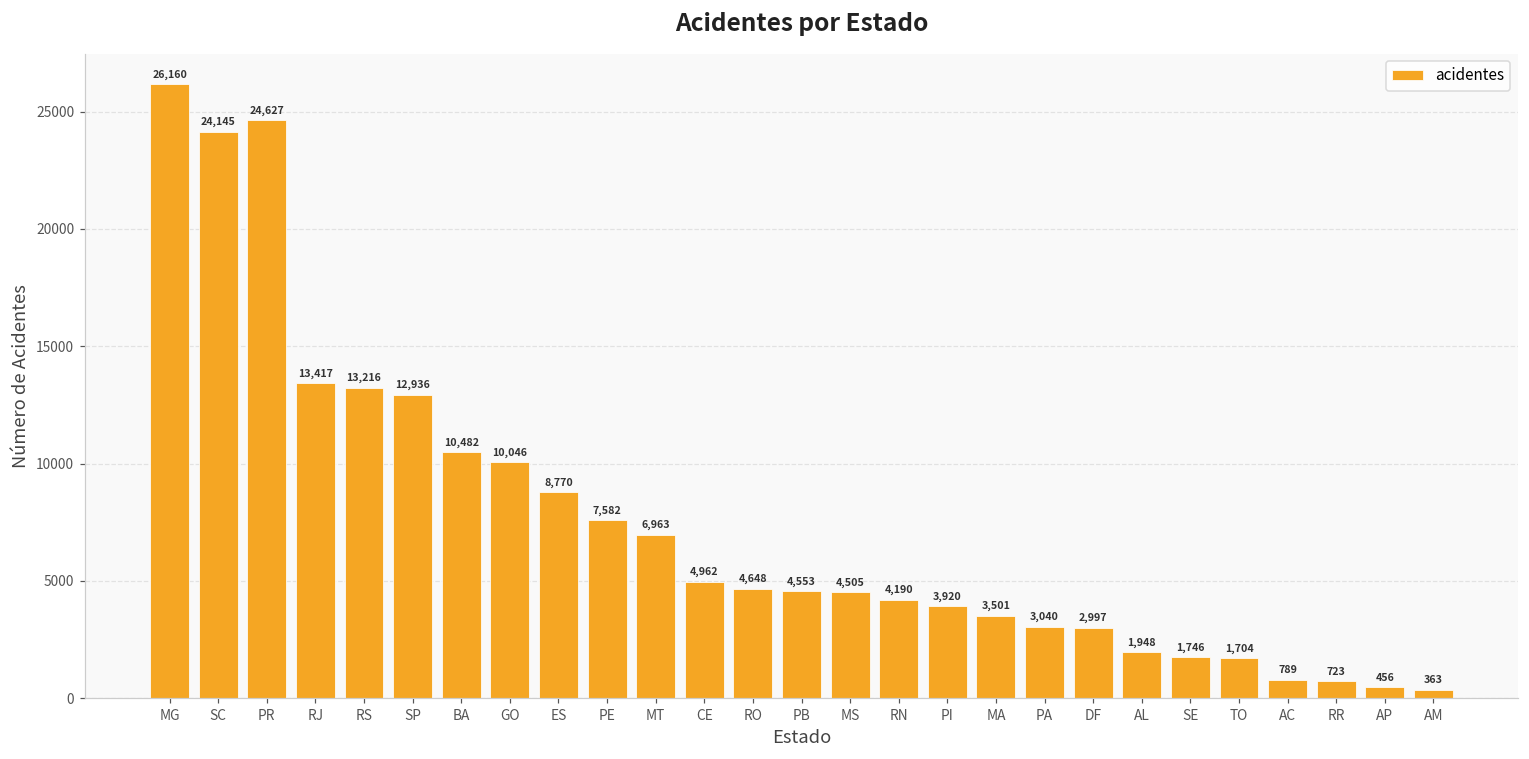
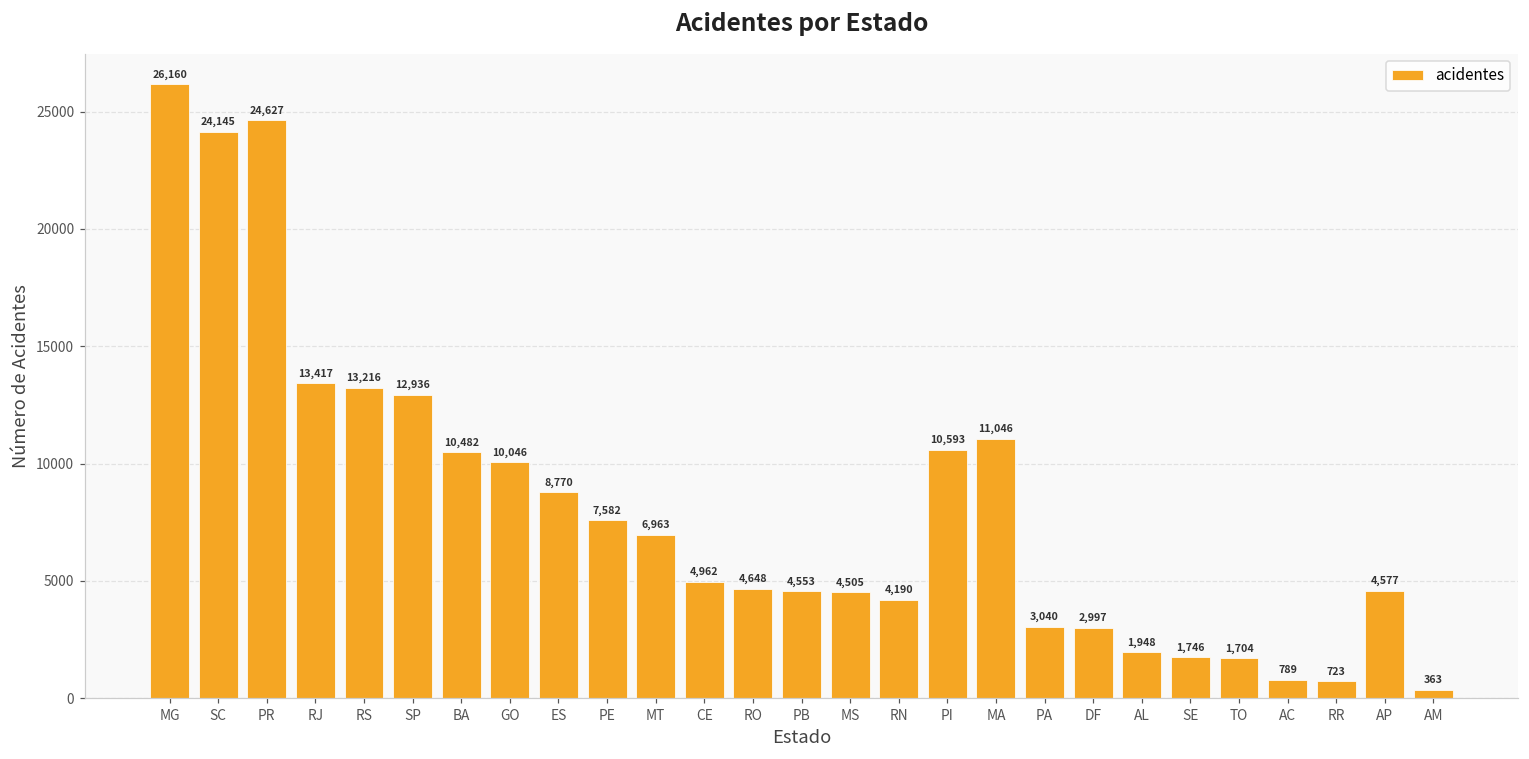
PI: 3,920 -> 10,593
MA: 3,501 -> 11,046
AP: 456 -> 4,577
